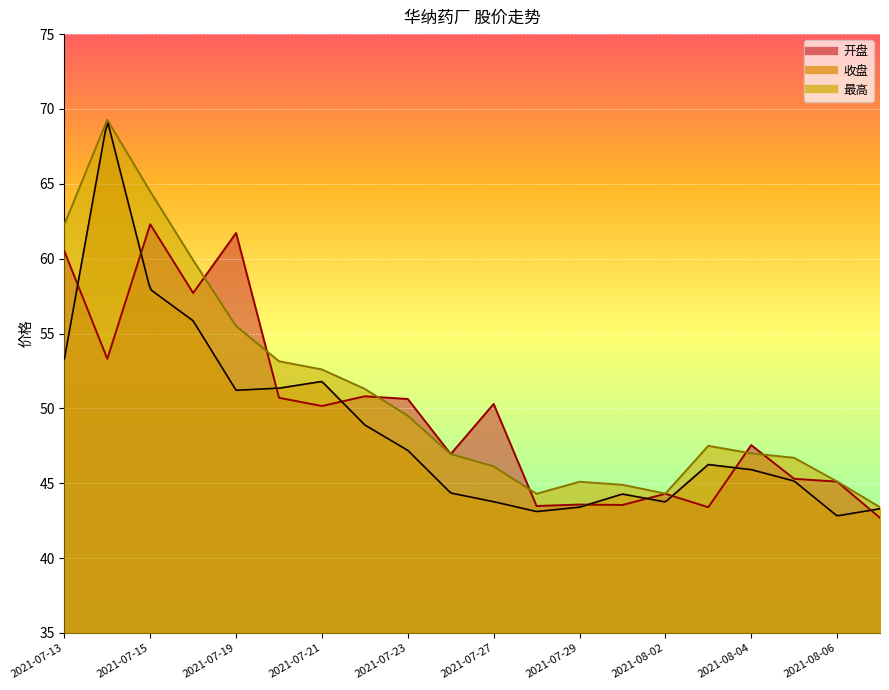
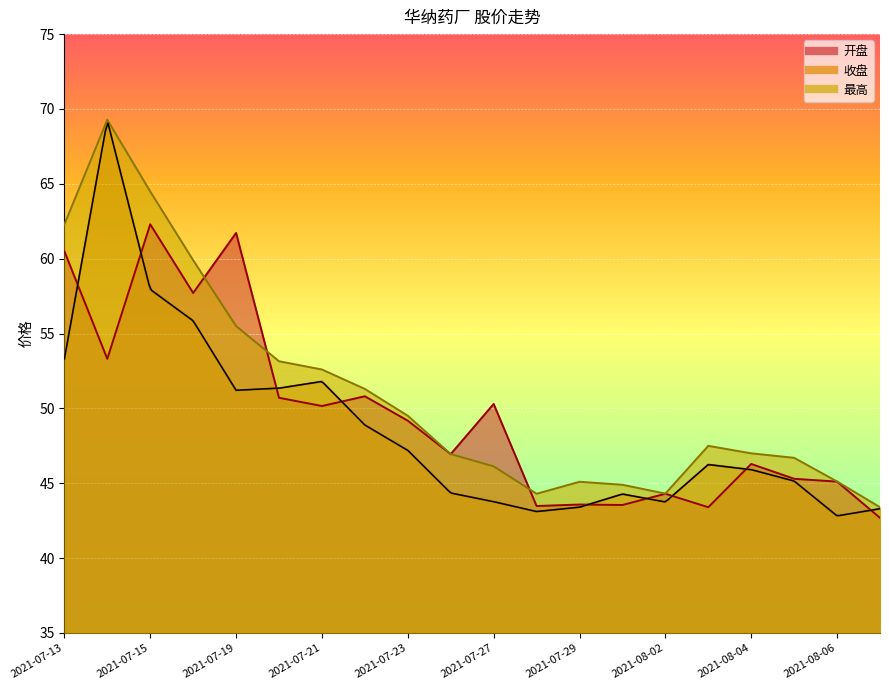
开盘, 2021-07-23: 50.6 -> 49.2
开盘, 2021-08-04: 47.6 -> 46.3
